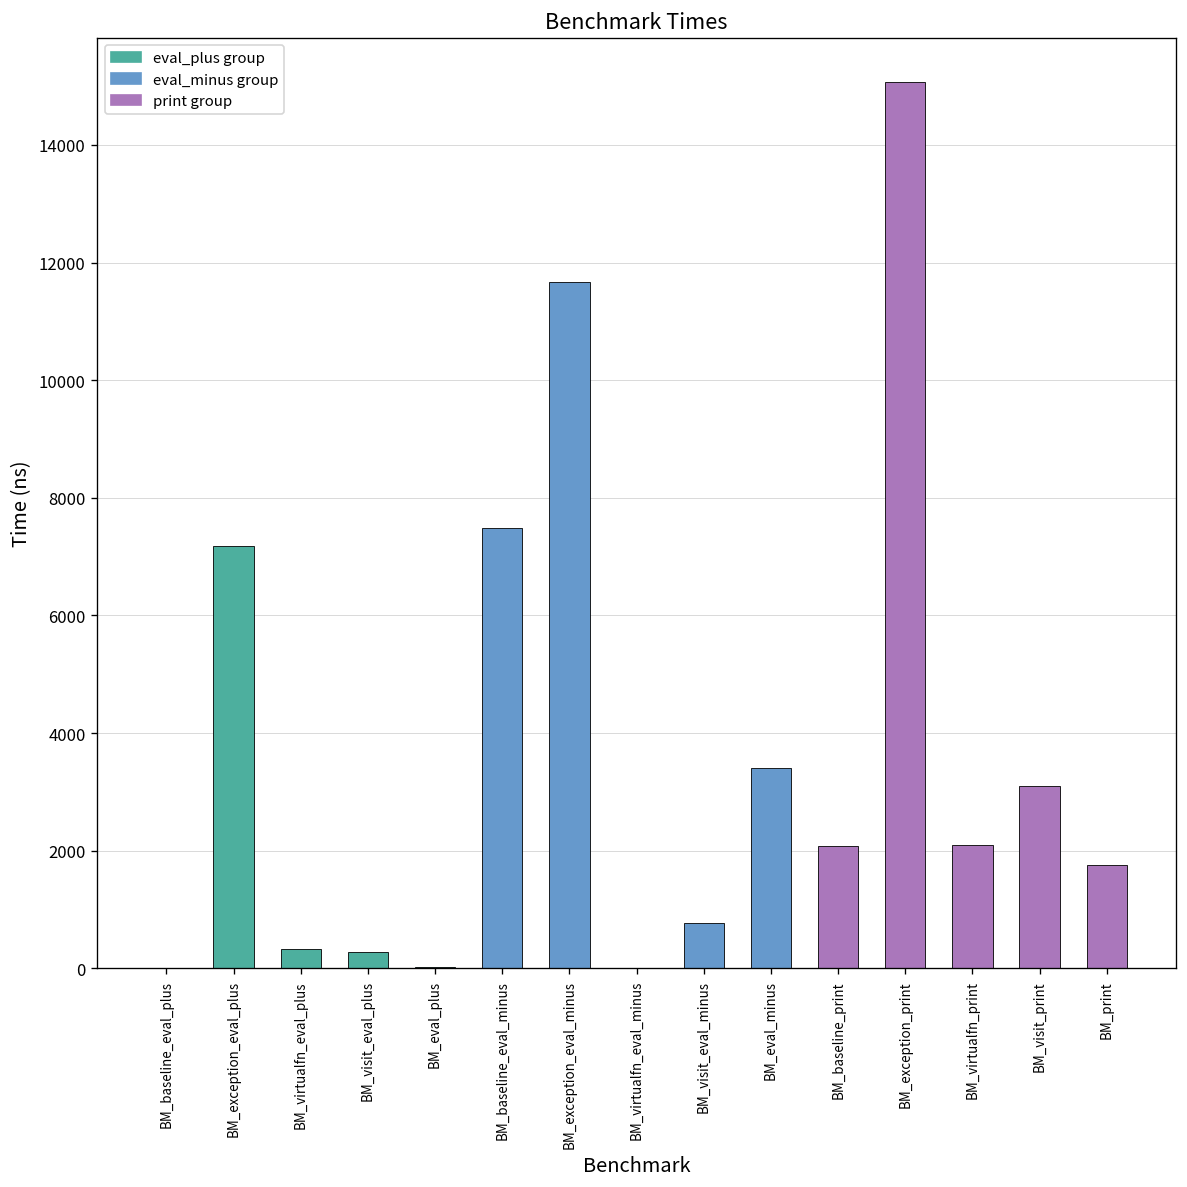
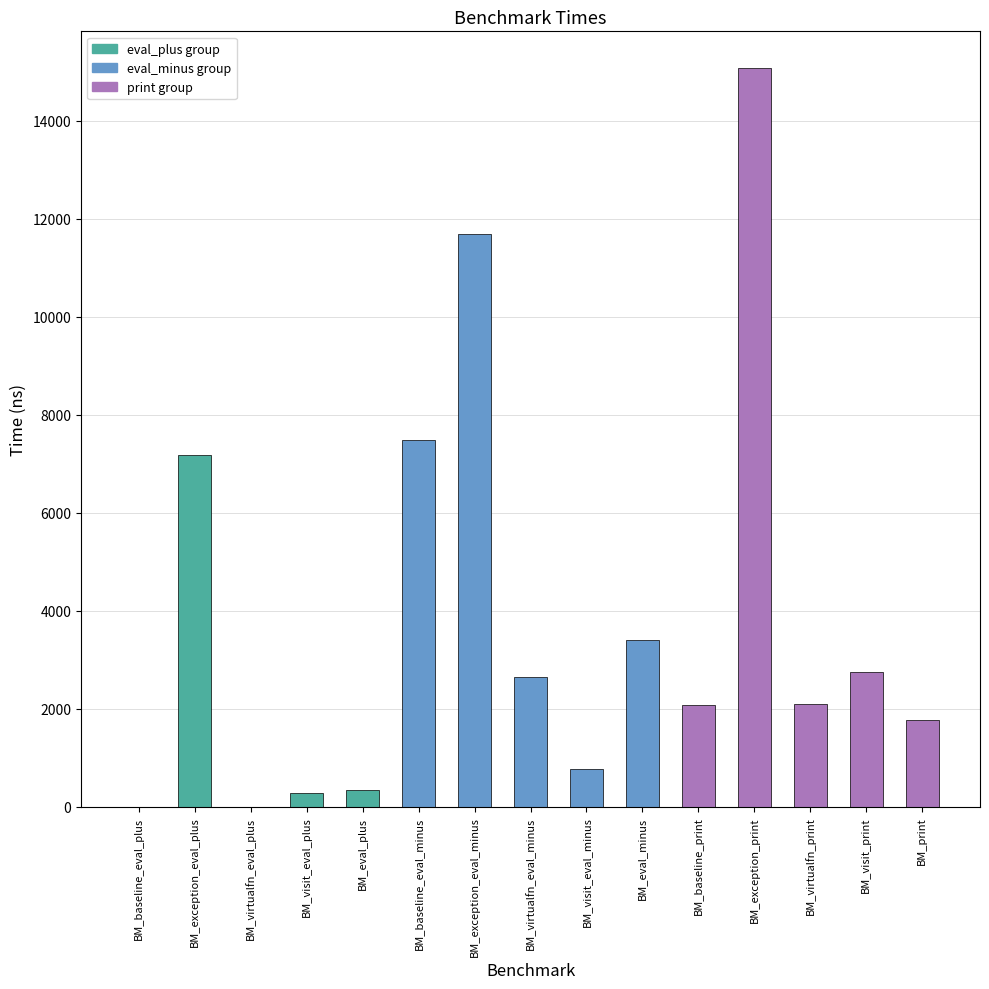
BM_virtualfn_eval_plus: 300 -> 0
BM_eval_plus: 0 -> 300
BM_virtualfn_eval_minus: 0 -> 2600
BM_visit_print: 3100 -> 2700
